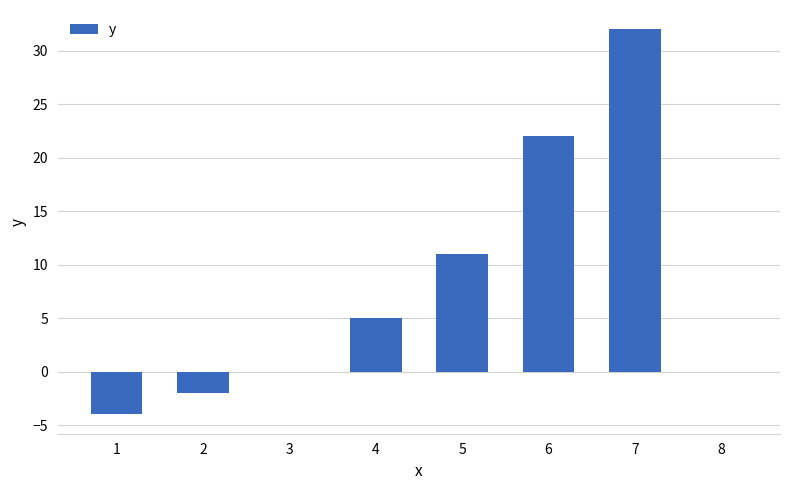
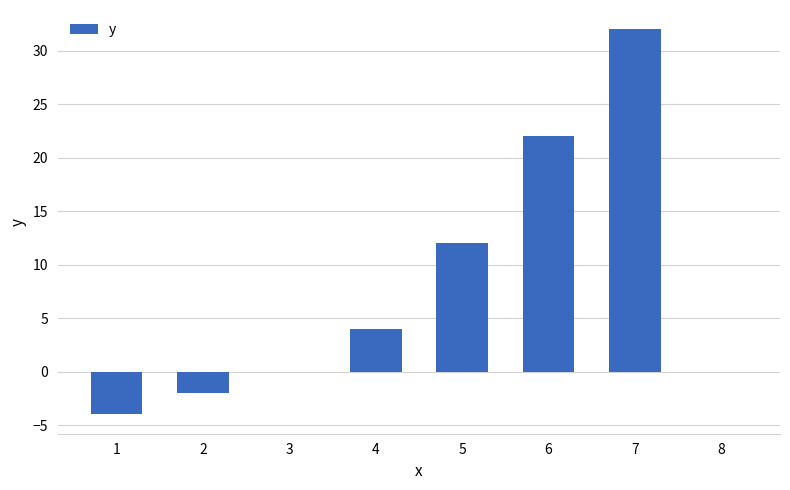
4: 5 -> 4
5: 11 -> 12
